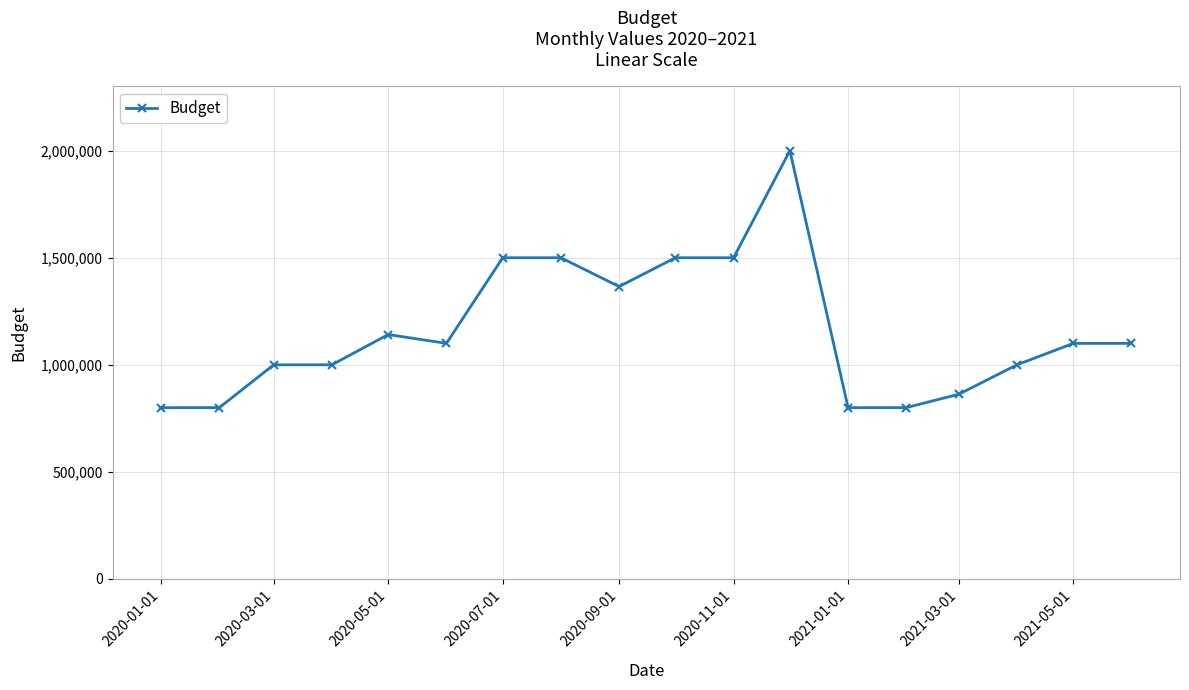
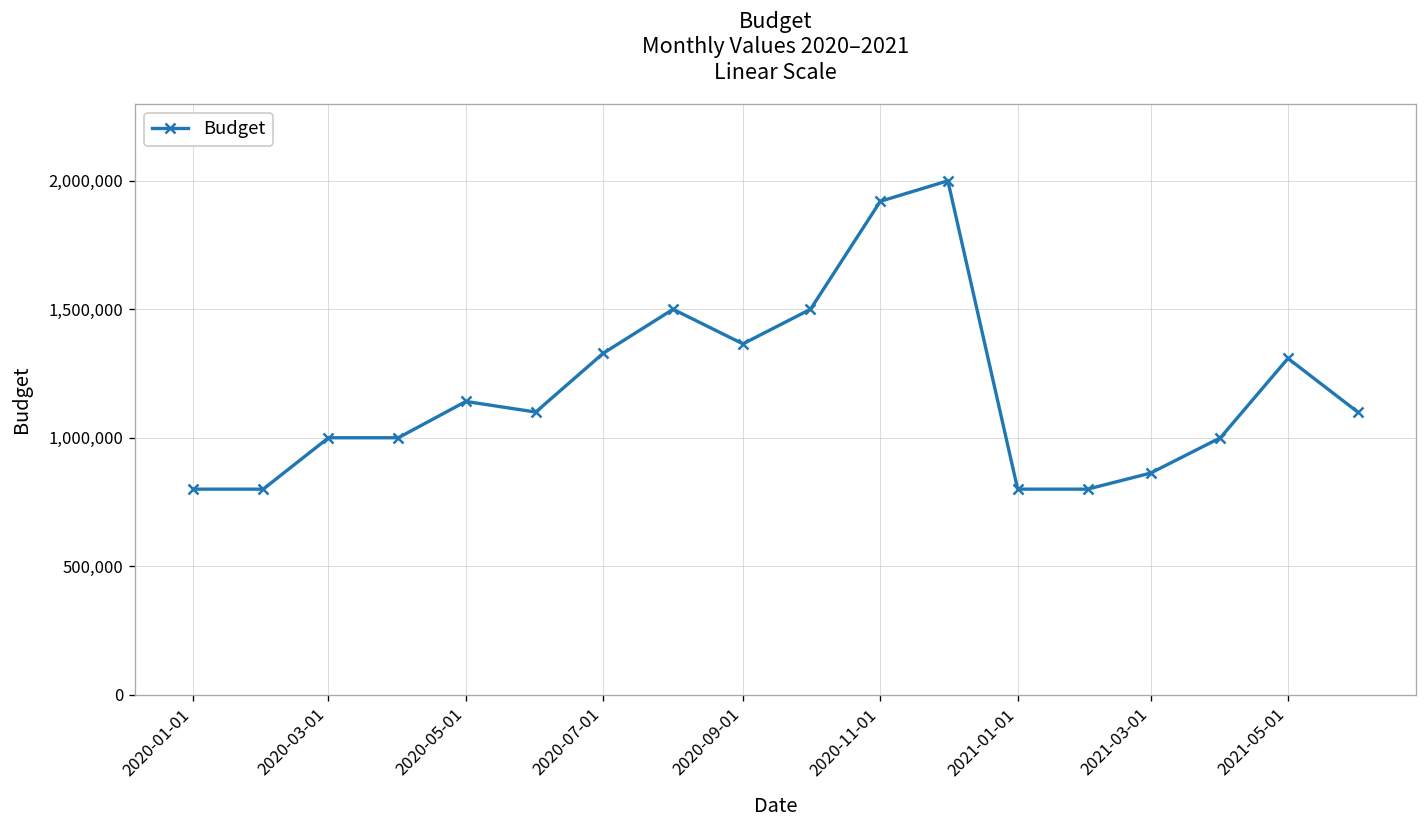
2020-07-01: 1,500,000 -> 1,330,000
2020-11-01: 1,500,000 -> 1,920,000
2021-05-01: 1,100,000 -> 1,310,000
